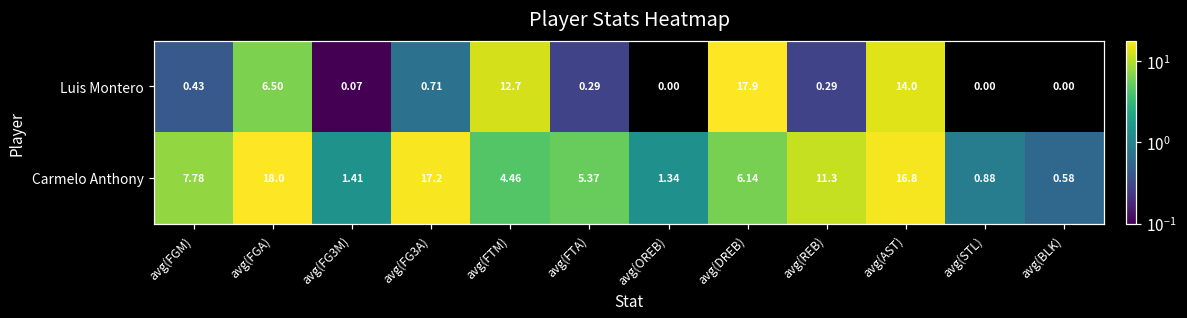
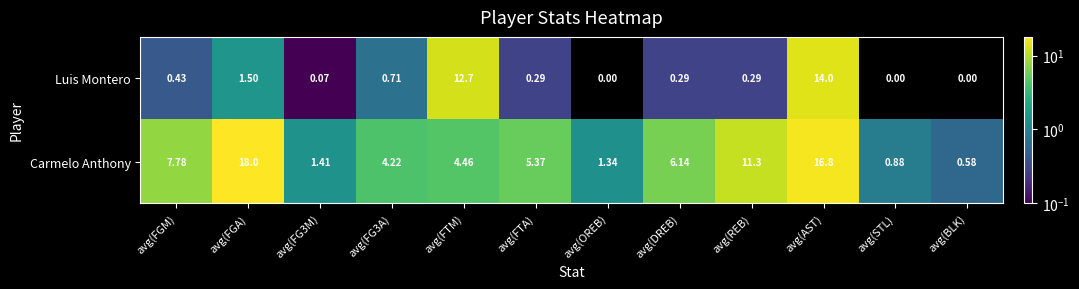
Luis Montero, avg(FGA): 6.50 -> 1.50
Luis Montero, avg(DREB): 17.9 -> 0.29
Carmelo Anthony, avg(FG3A): 17.2 -> 4.22
